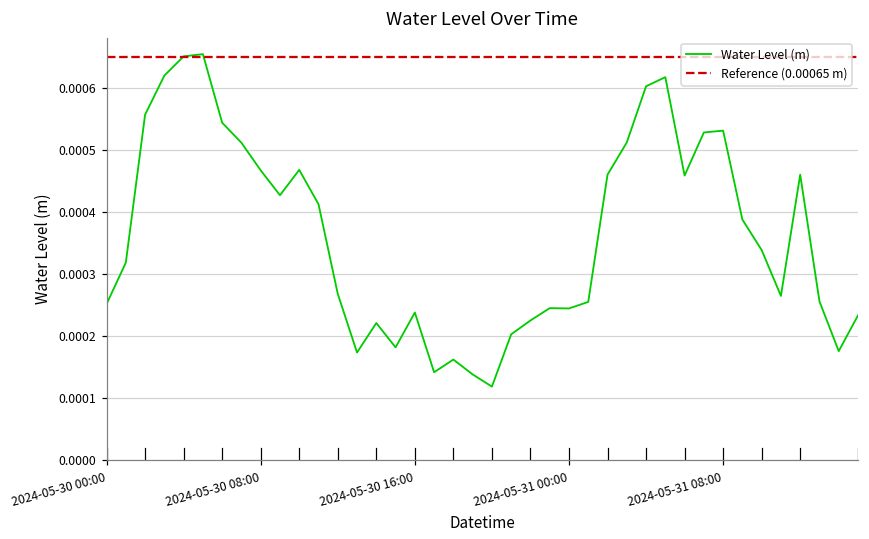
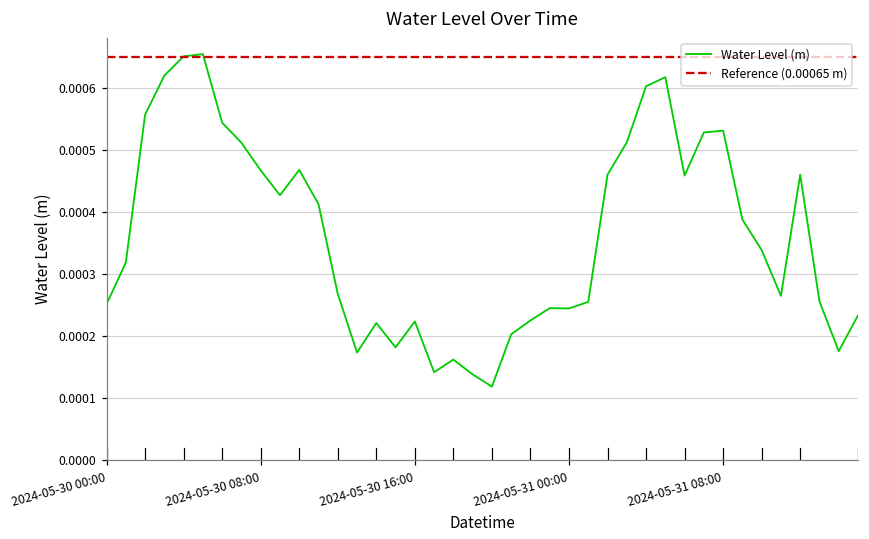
2024-05-30 16:00: 0.00024 -> 0.00022
